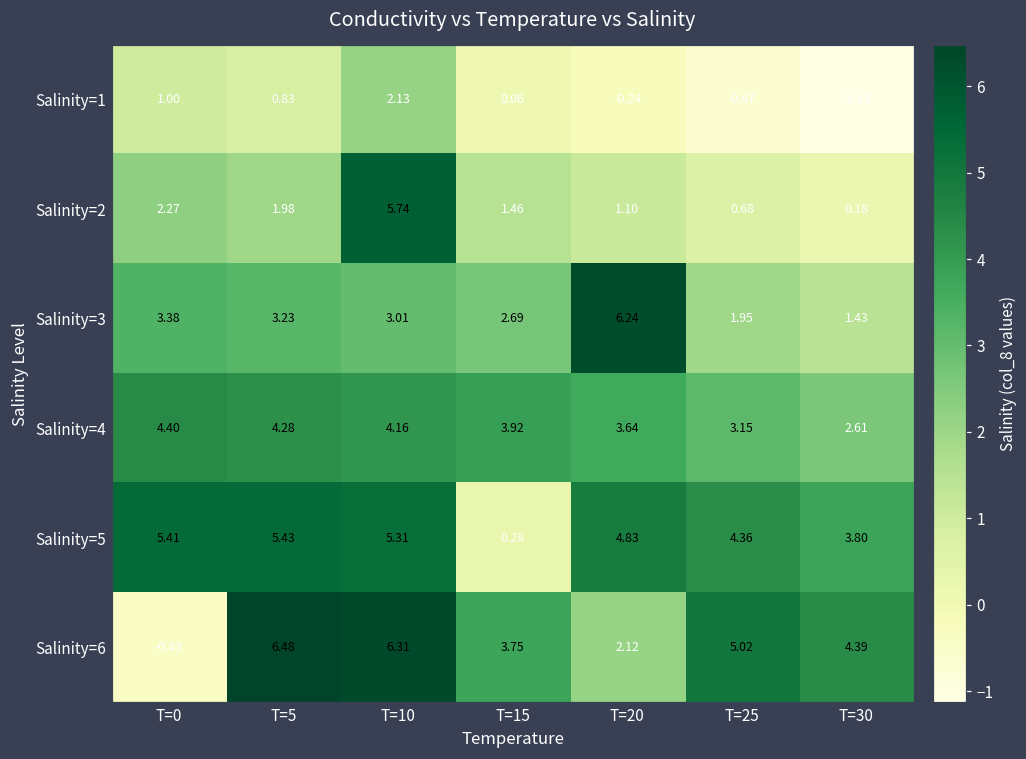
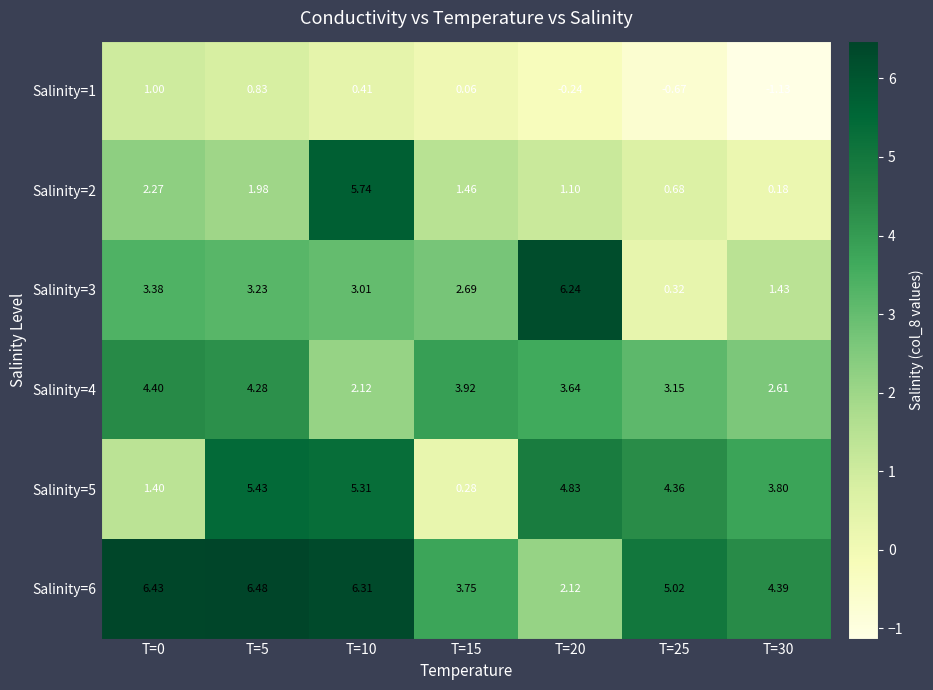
Salinity=1, T=10: 2.13 -> 0.41
Salinity=3, T=25: 1.95 -> 0.32
Salinity=4, T=10: 4.16 -> 2.12
Salinity=5, T=0: 5.41 -> 1.40
Salinity=6, T=0: -0.43 -> 6.43
